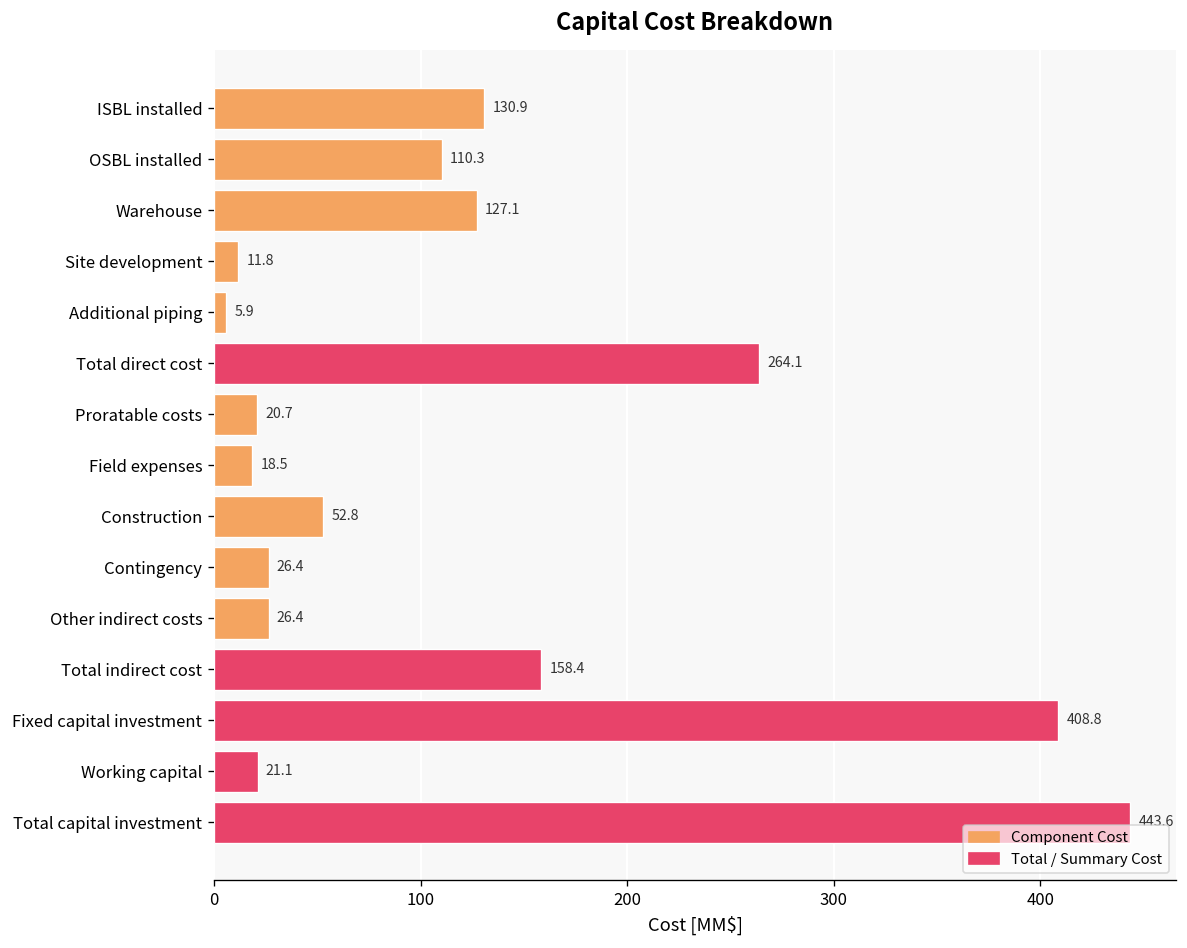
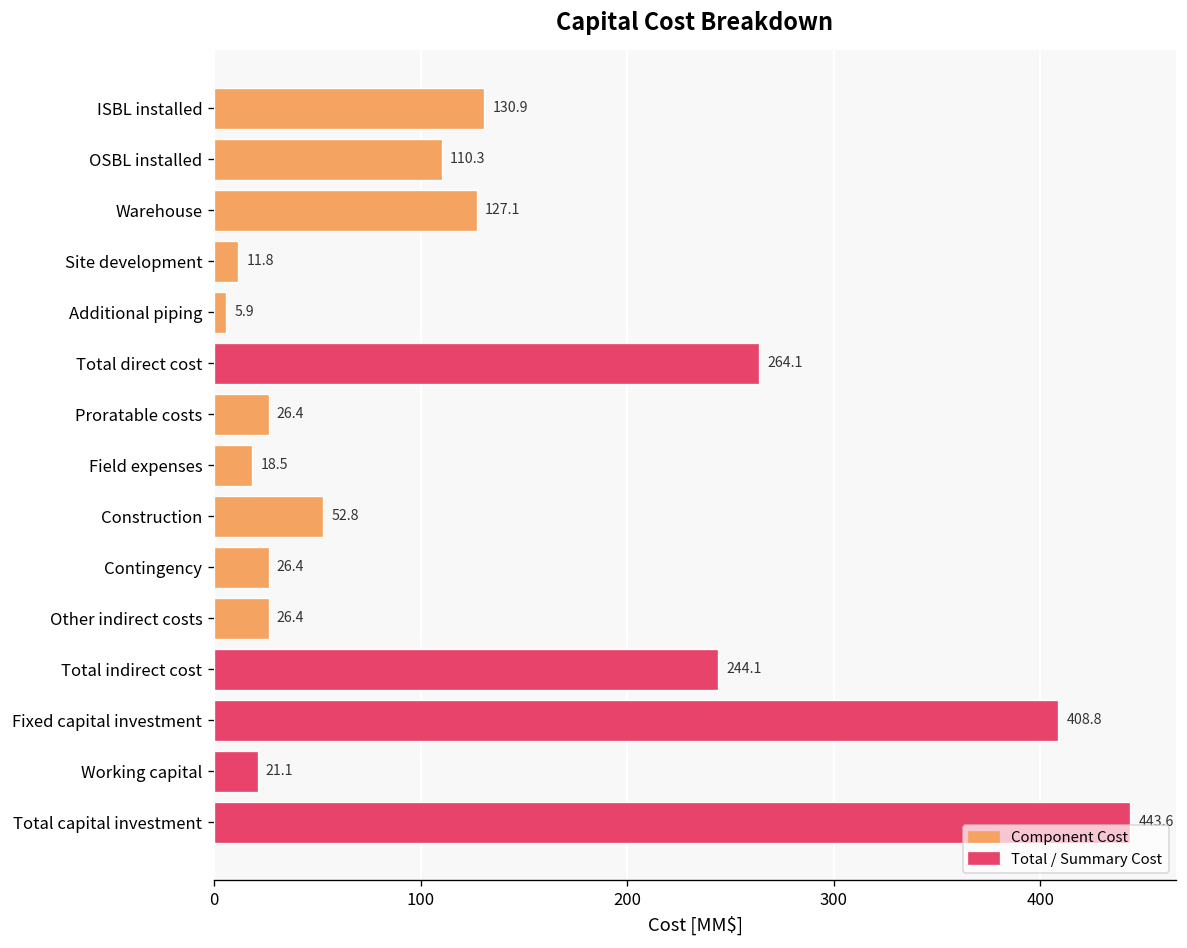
Component Cost, Proratable costs: 20.7 -> 26.4
Total / Summary Cost, Total indirect cost: 158.4 -> 244.1
